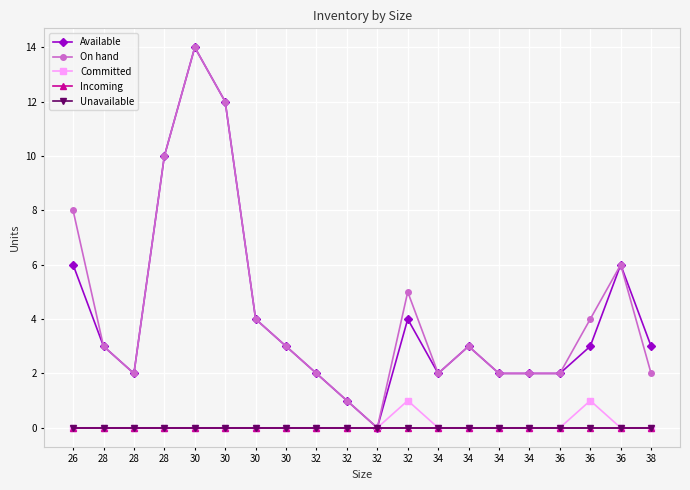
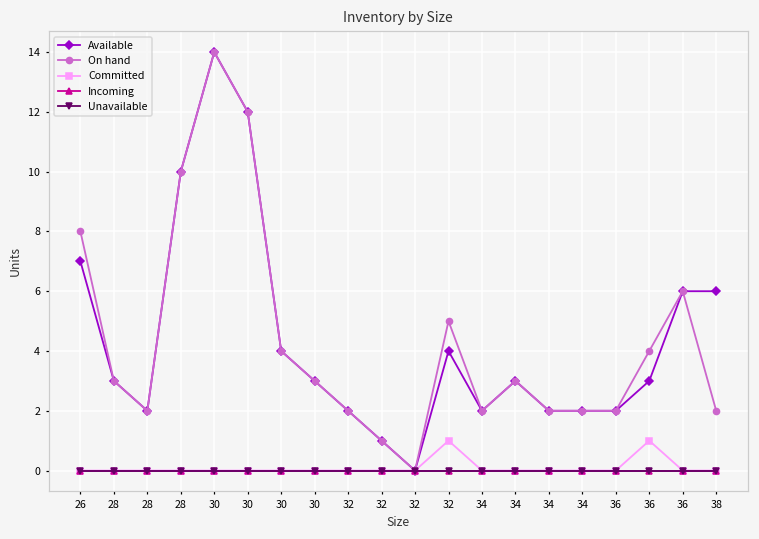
Available, 26: 6 -> 7
Available, 38: 3 -> 6
